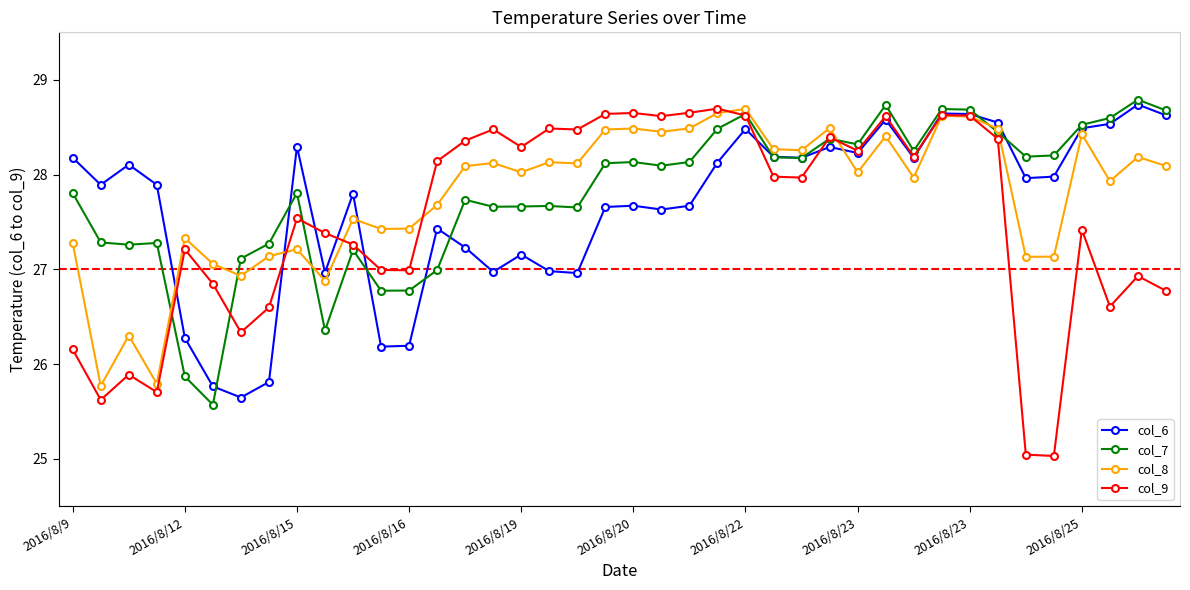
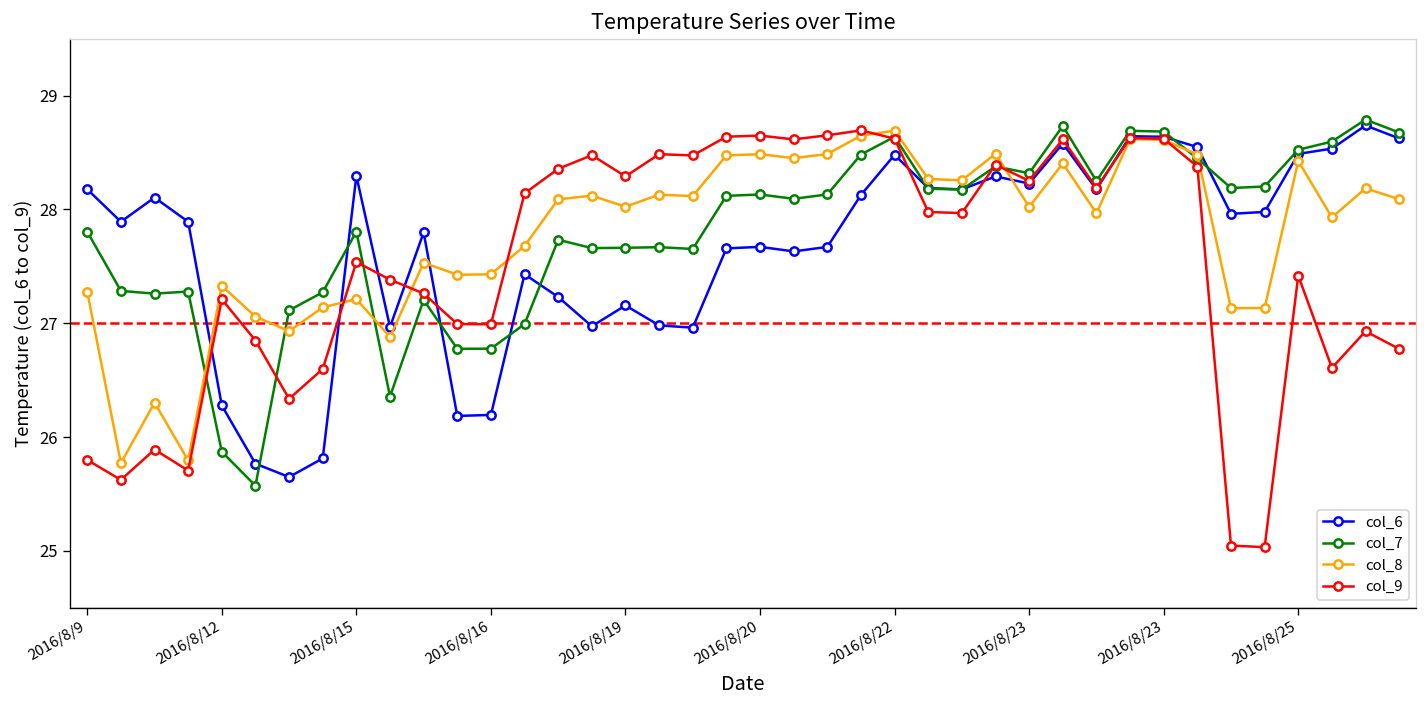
col_9, 2016/8/9: 26.2 -> 25.8
